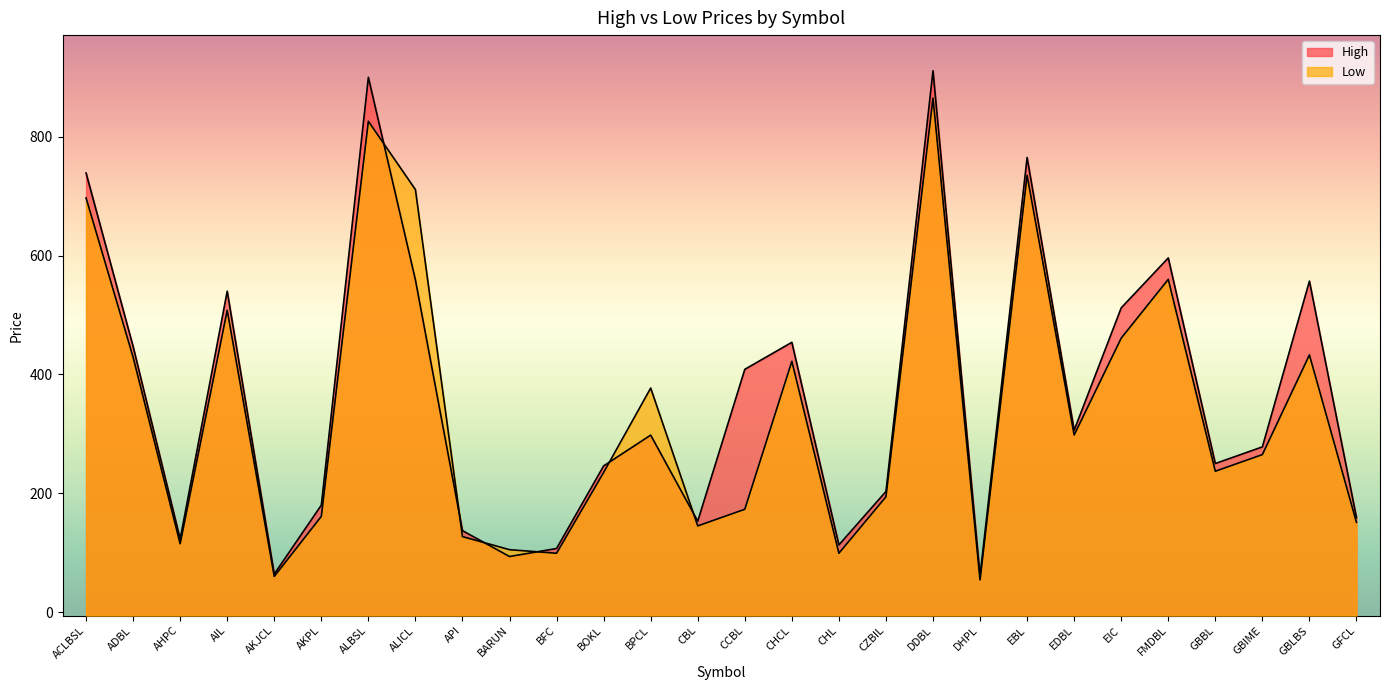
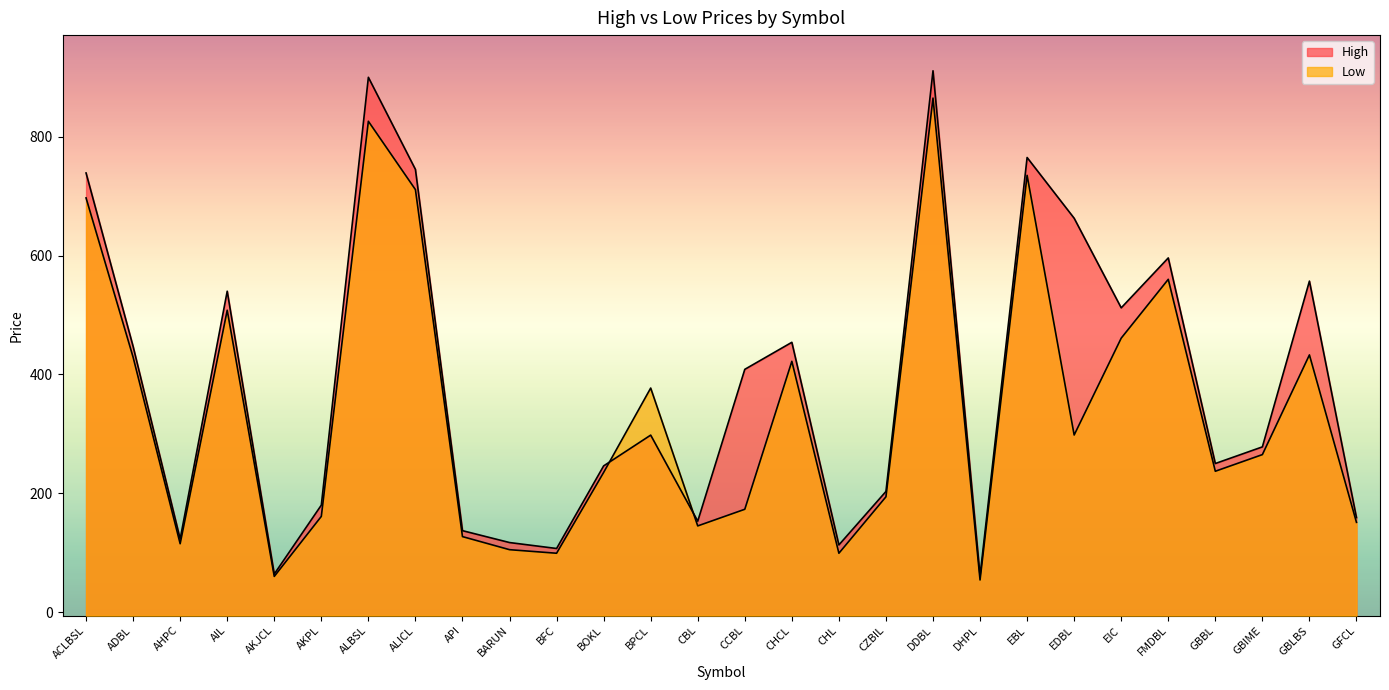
High, ALICL: 560 -> 750
High, BARUN: 90 -> 120
High, EDBL: 310 -> 660
